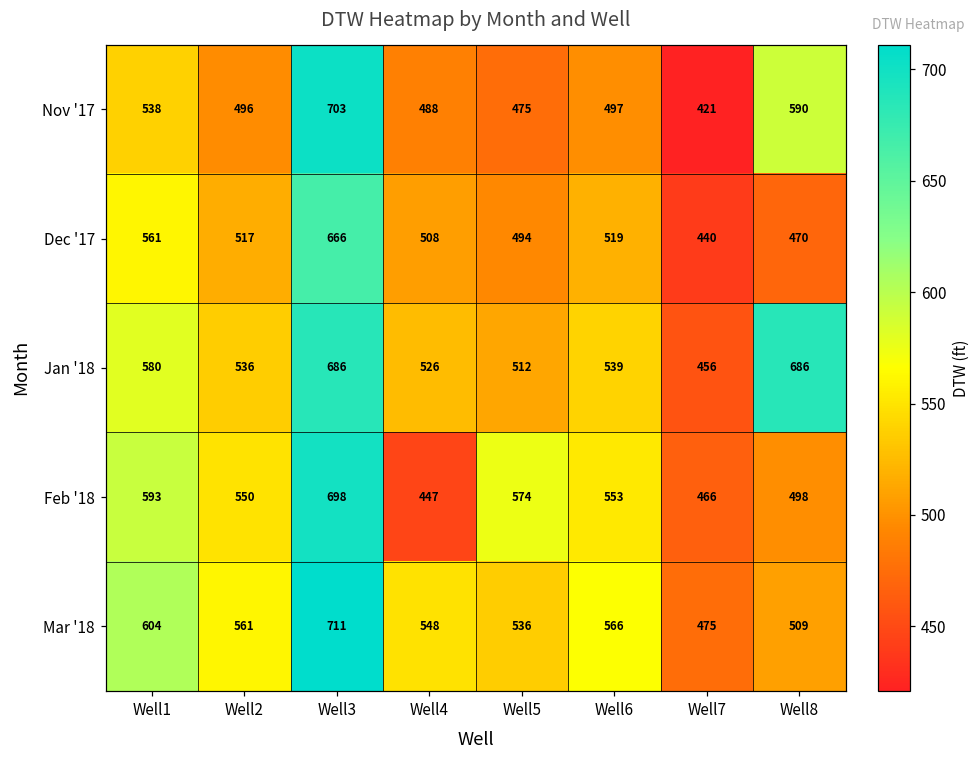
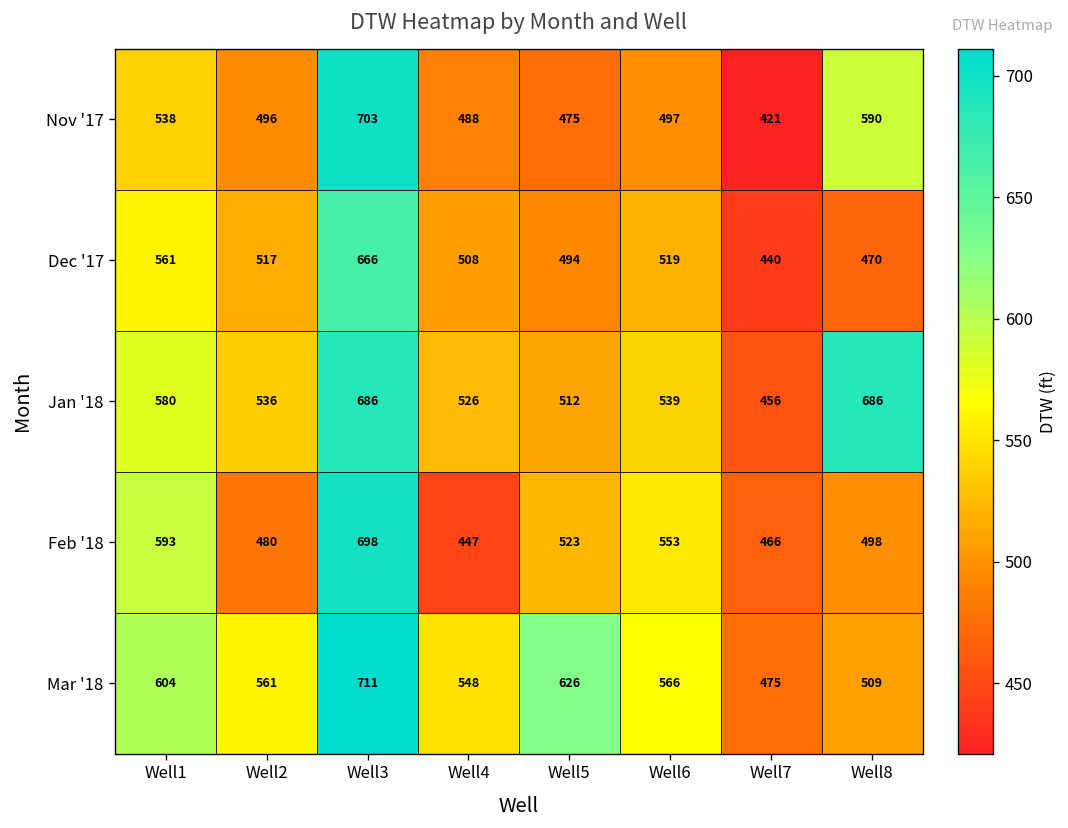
Feb '18, Well2: 550 -> 480
Feb '18, Well5: 574 -> 523
Mar '18, Well5: 536 -> 626
